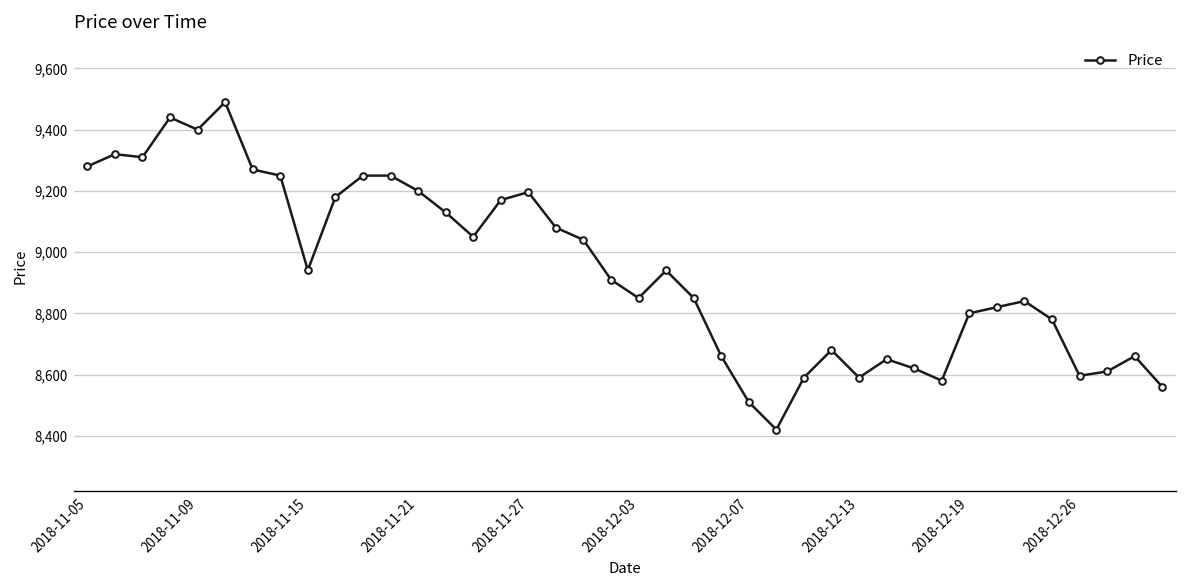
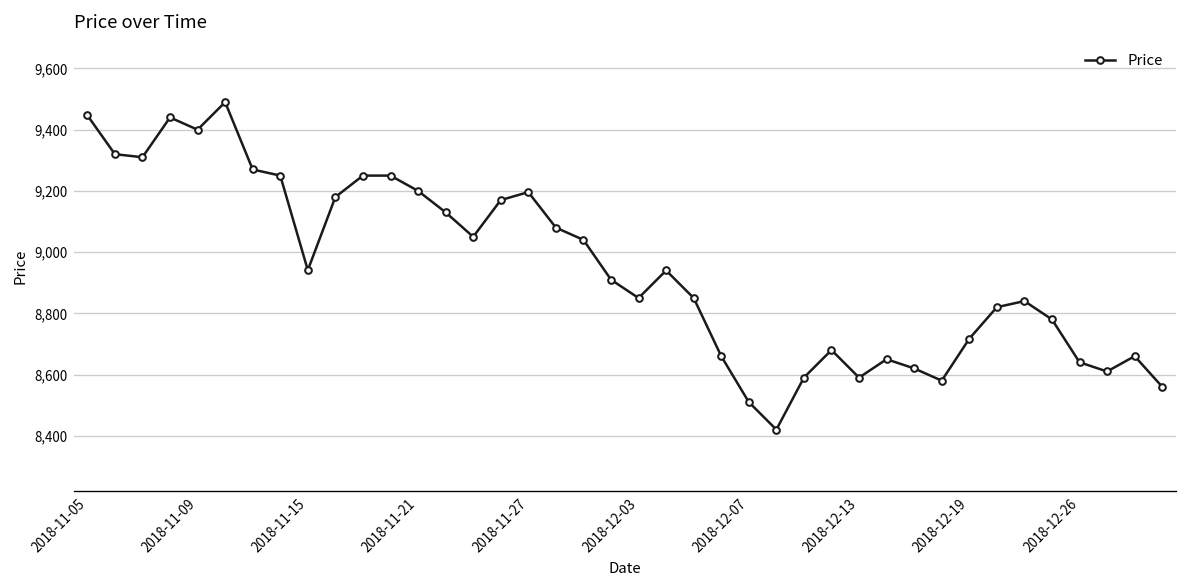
2018-11-05: 9,280 -> 9,450
2018-12-19: 8,800 -> 8,720
2018-12-26: 8,600 -> 8,640
